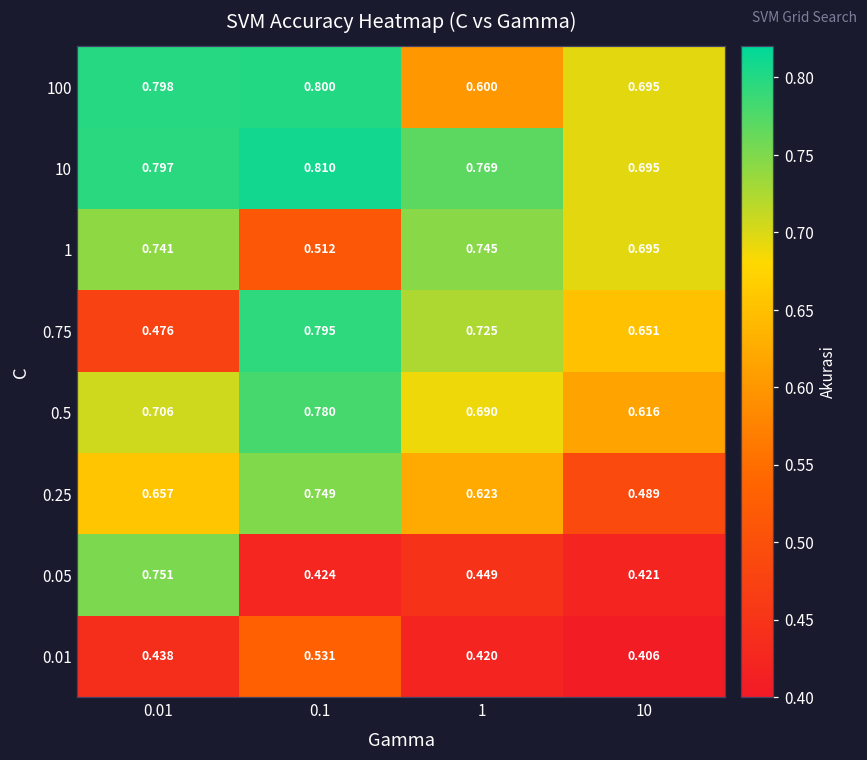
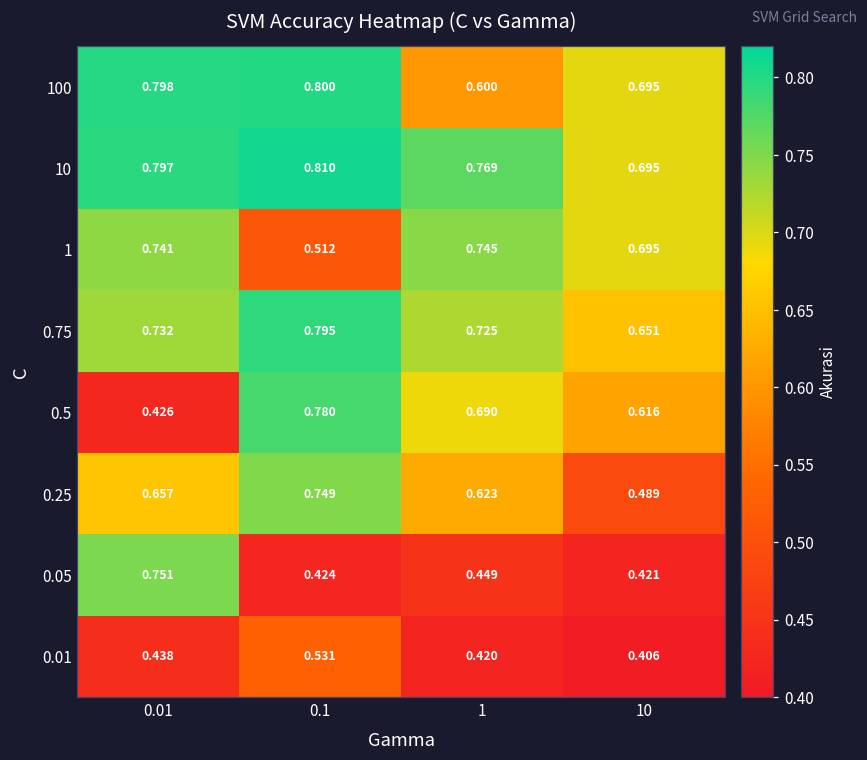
0.75, 0.01: 0.476 -> 0.732
0.5, 0.01: 0.706 -> 0.426
